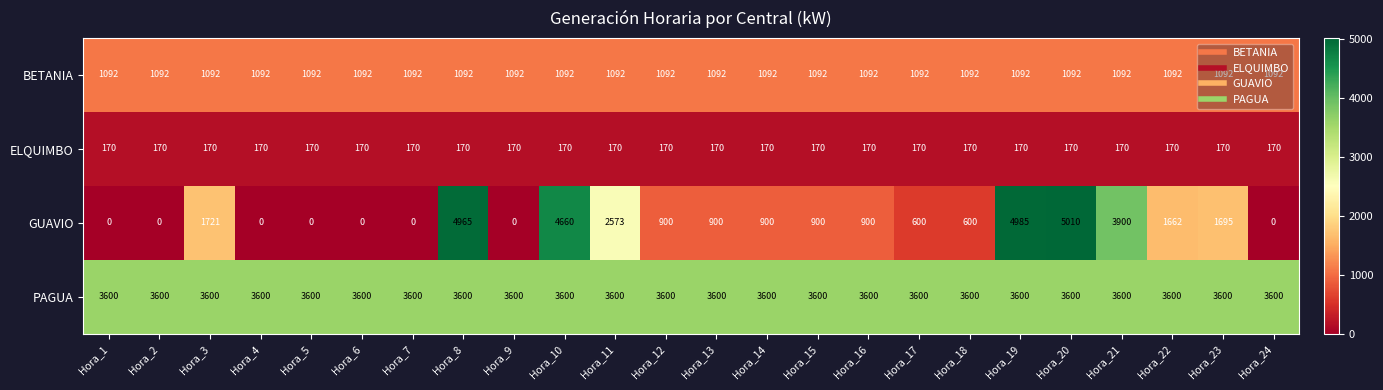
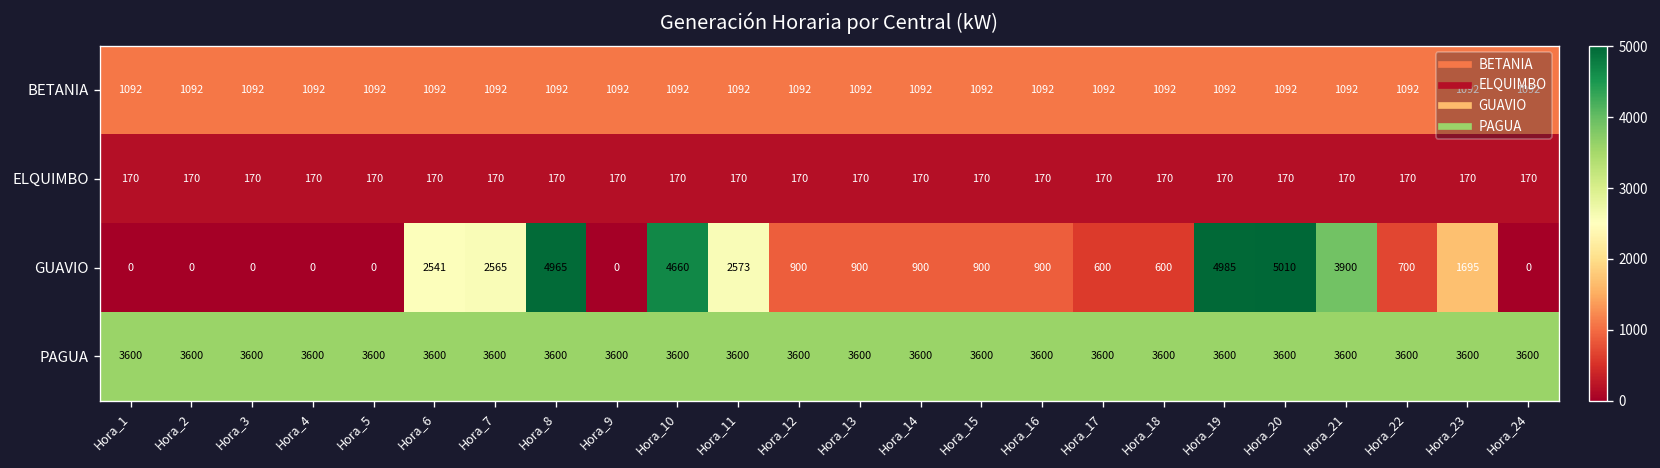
GUAVIO, Hora_3: 1721 -> 0
GUAVIO, Hora_6: 0 -> 2541
GUAVIO, Hora_7: 0 -> 2565
GUAVIO, Hora_22: 1662 -> 700
